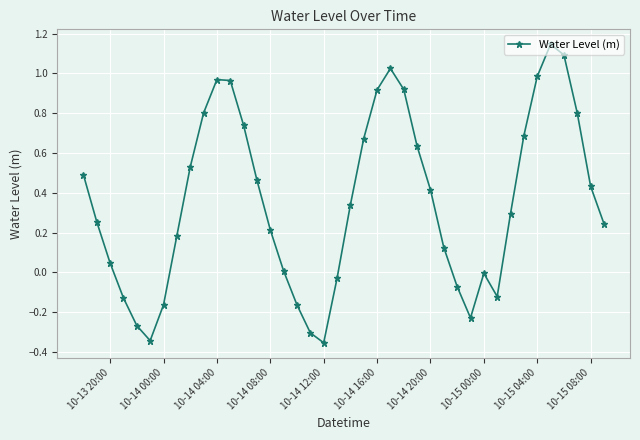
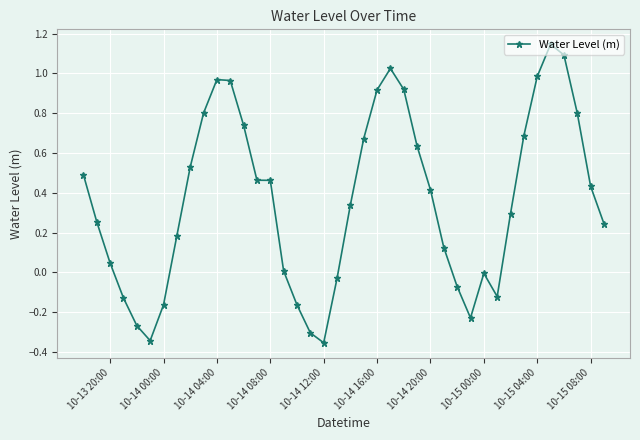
10-14 08:00: 0.21 -> 0.46
